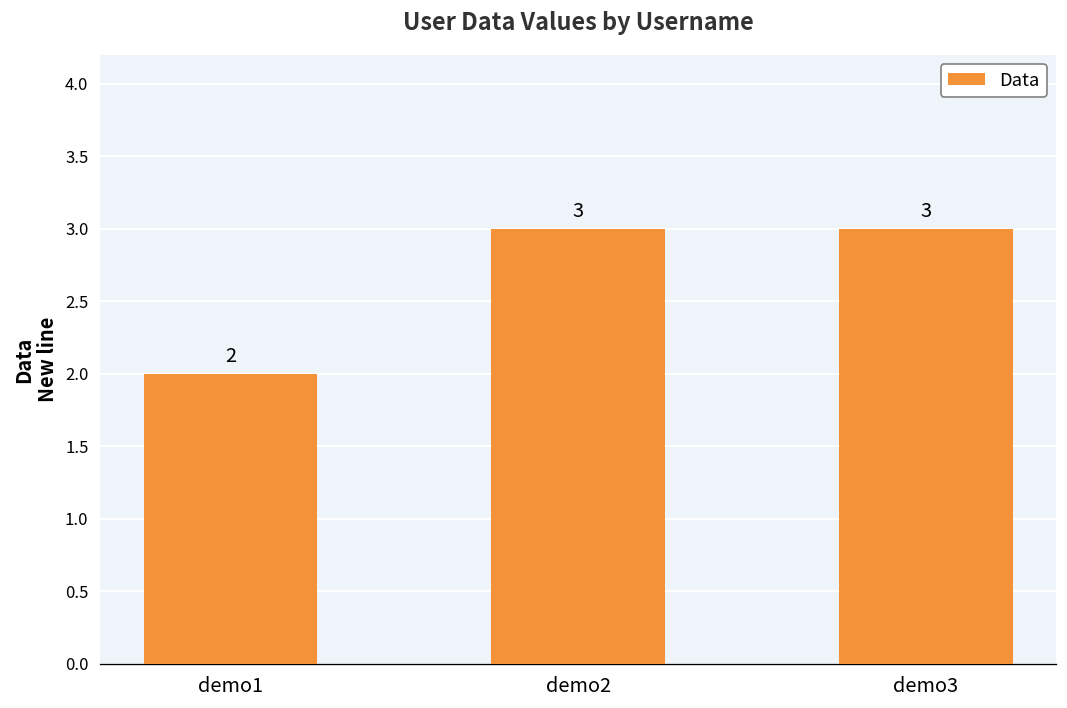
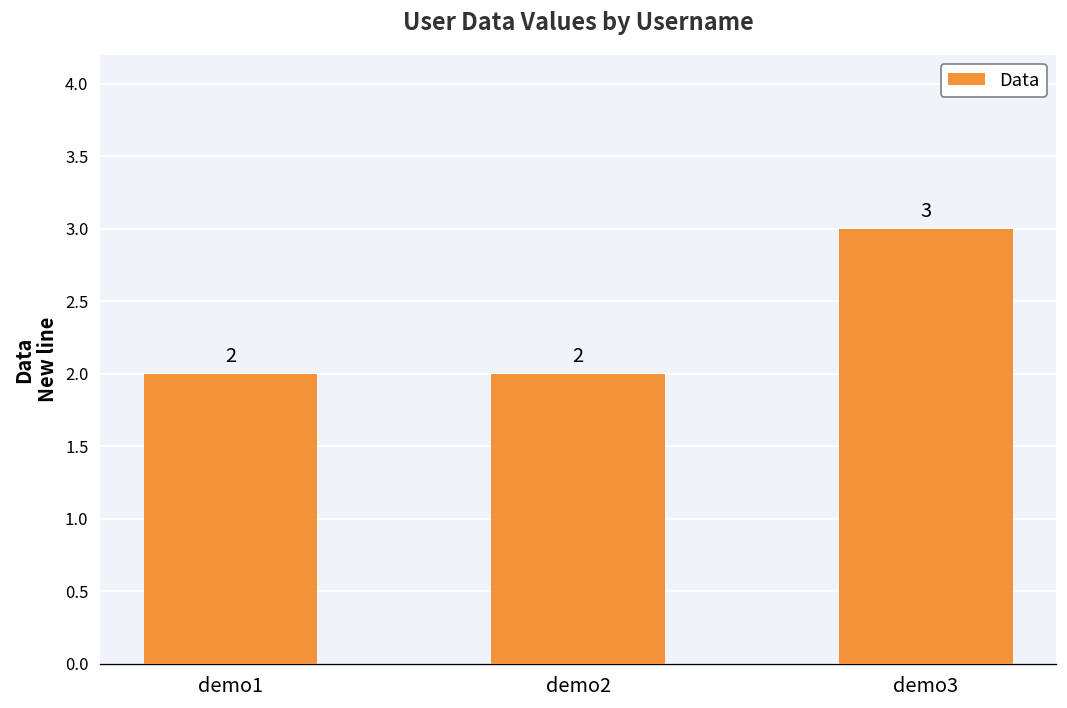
demo2: 3 -> 2
